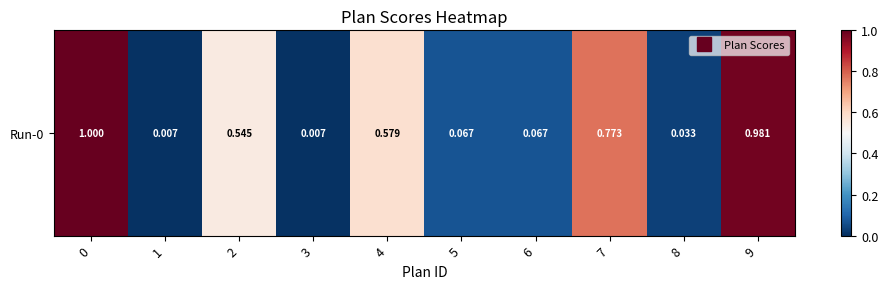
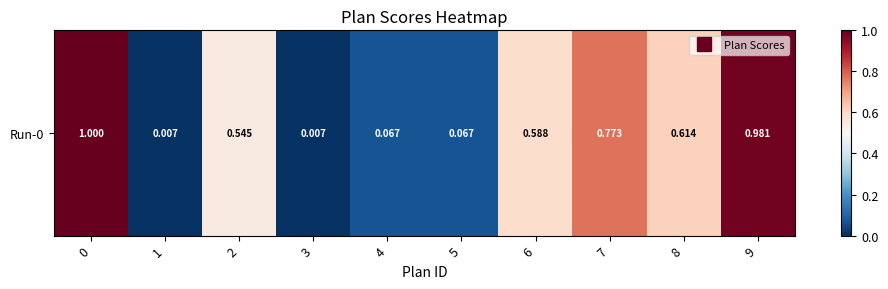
Run-0, 4: 0.579 -> 0.067
Run-0, 6: 0.067 -> 0.588
Run-0, 8: 0.033 -> 0.614
